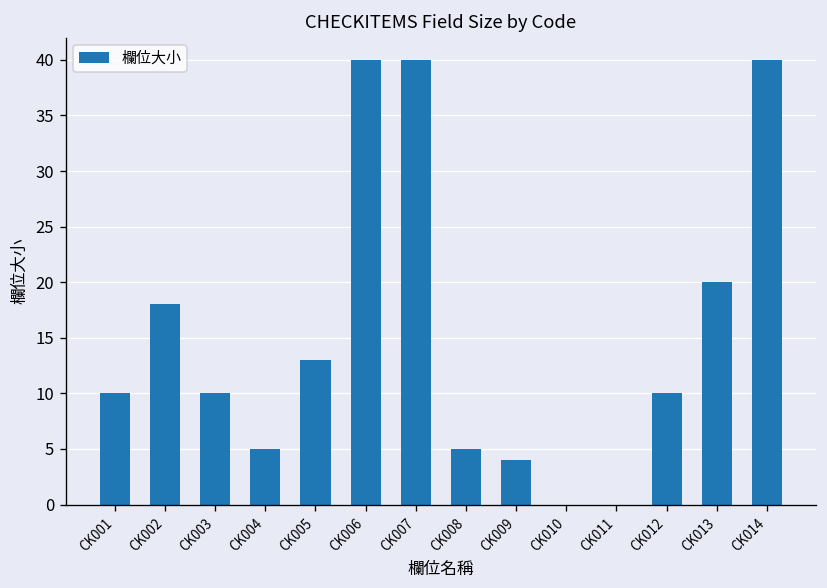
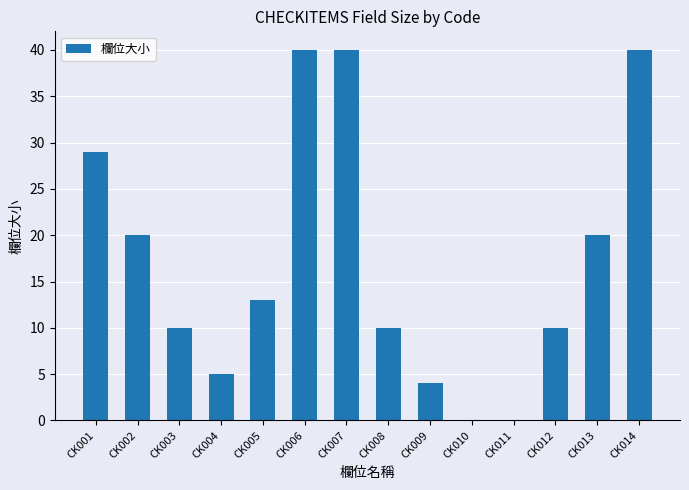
CK001: 10 -> 29
CK002: 18 -> 20
CK008: 5 -> 10
